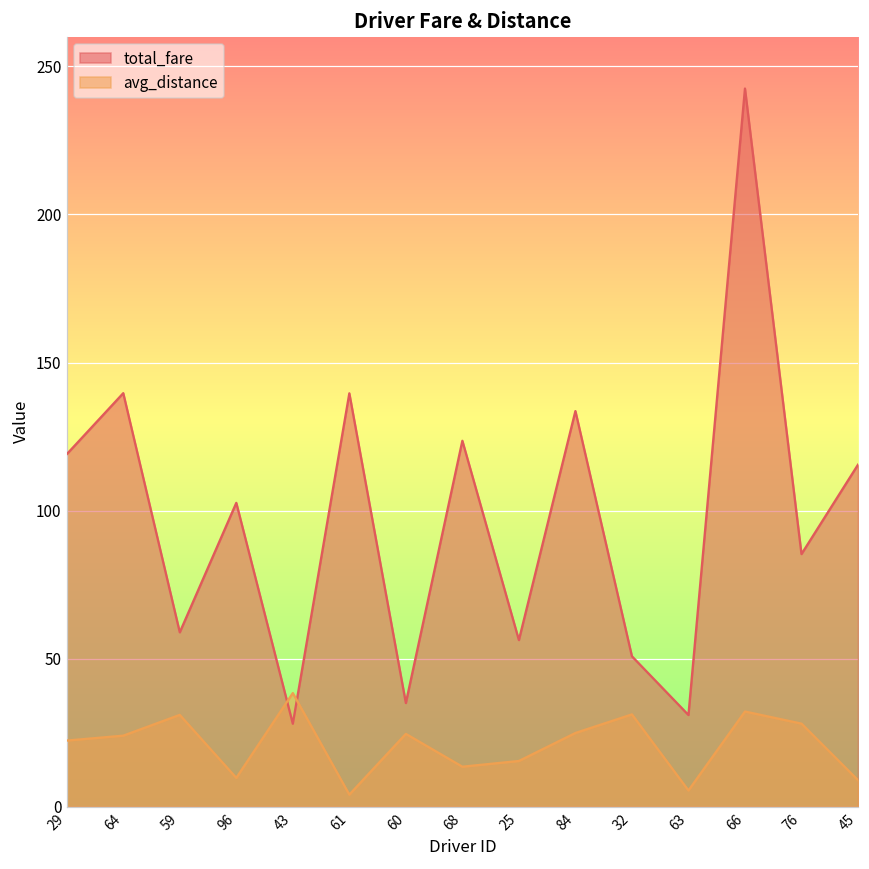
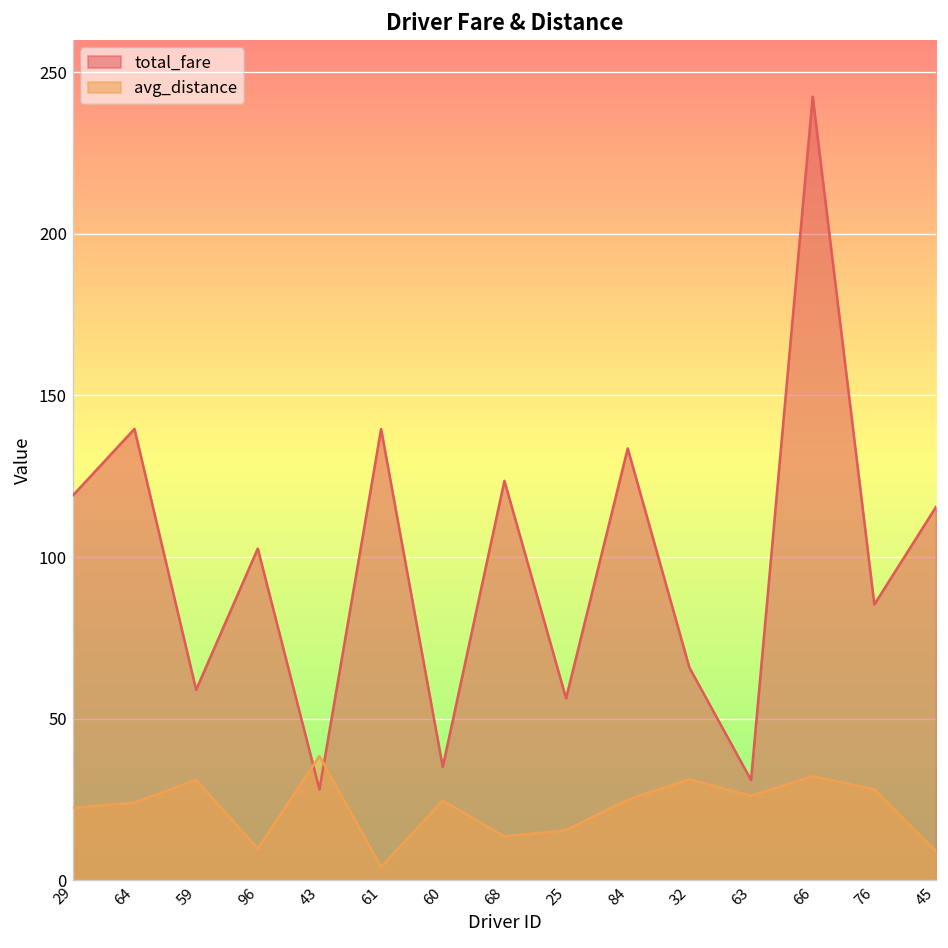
total_fare, 32: 51 -> 66
avg_distance, 63: 6 -> 26
